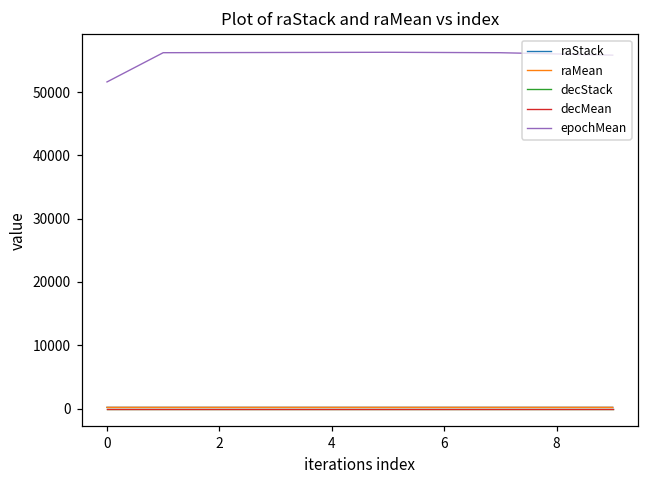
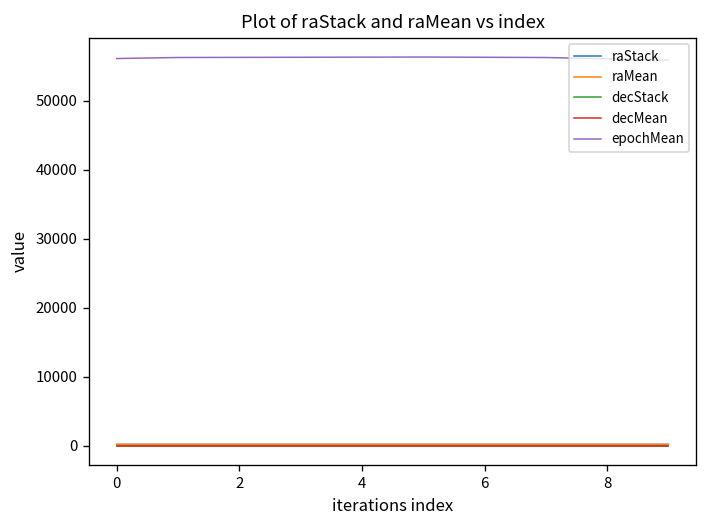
epochMean, 0: 52000 -> 56000
